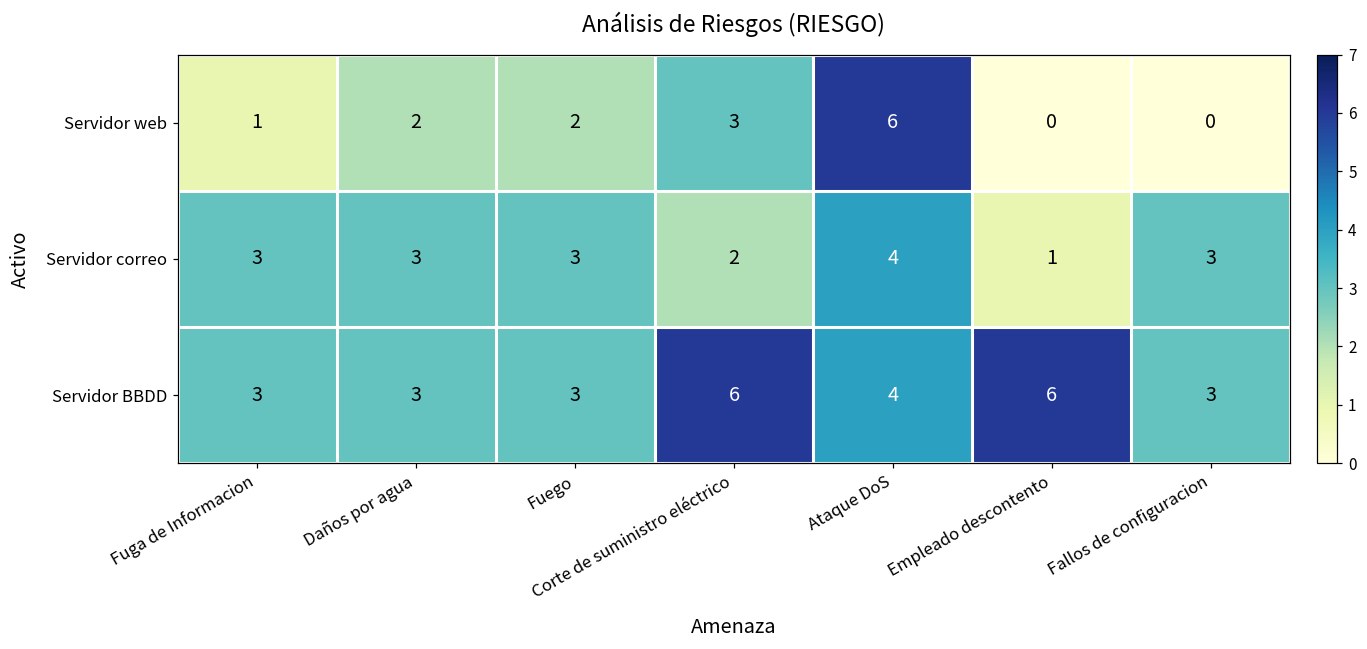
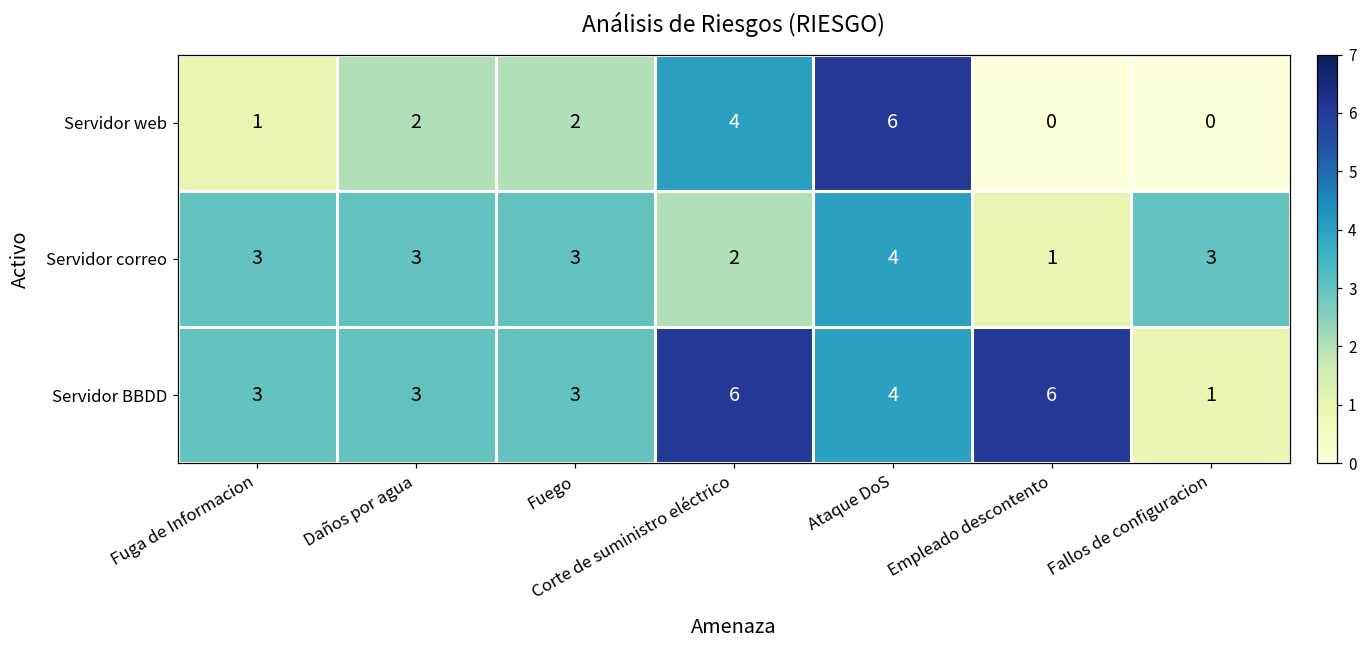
Servidor web, Corte de suministro eléctrico: 3 -> 4
Servidor BBDD, Fallos de configuracion: 3 -> 1
